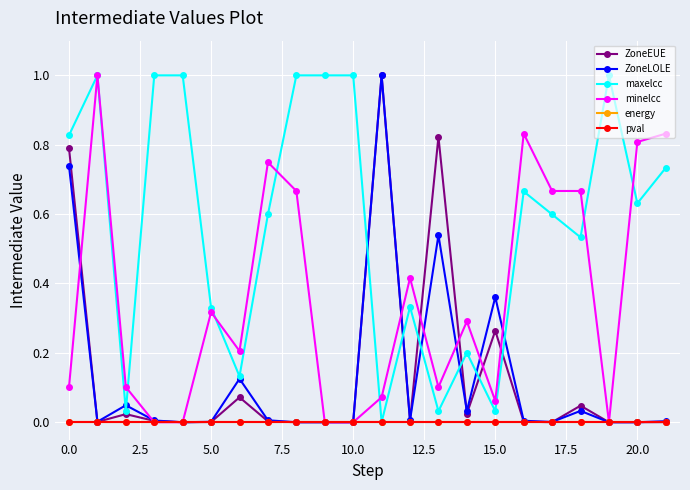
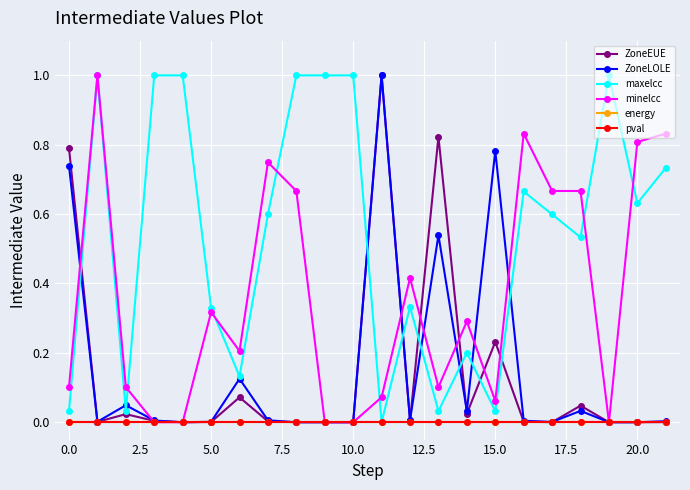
maxelcc, 0.0: 0.83 -> 0.03
ZoneEUE, 15.0: 0.26 -> 0.23
ZoneLOLE, 15.0: 0.36 -> 0.78
